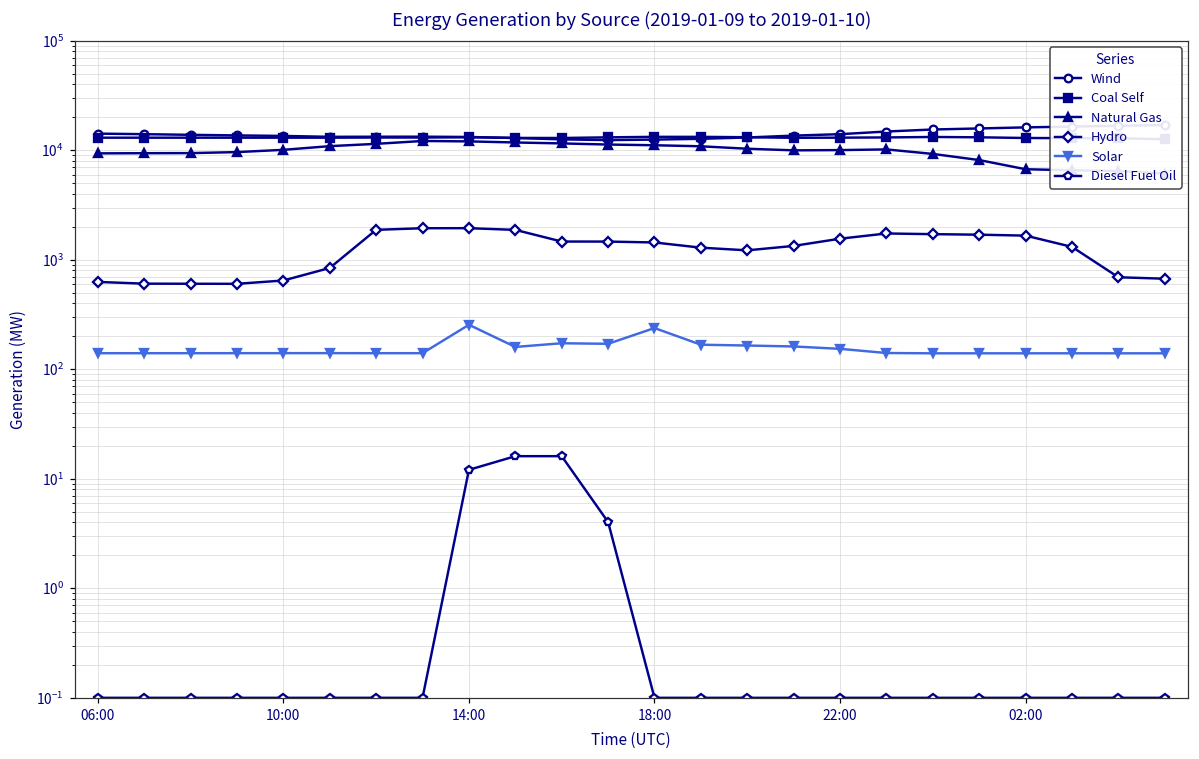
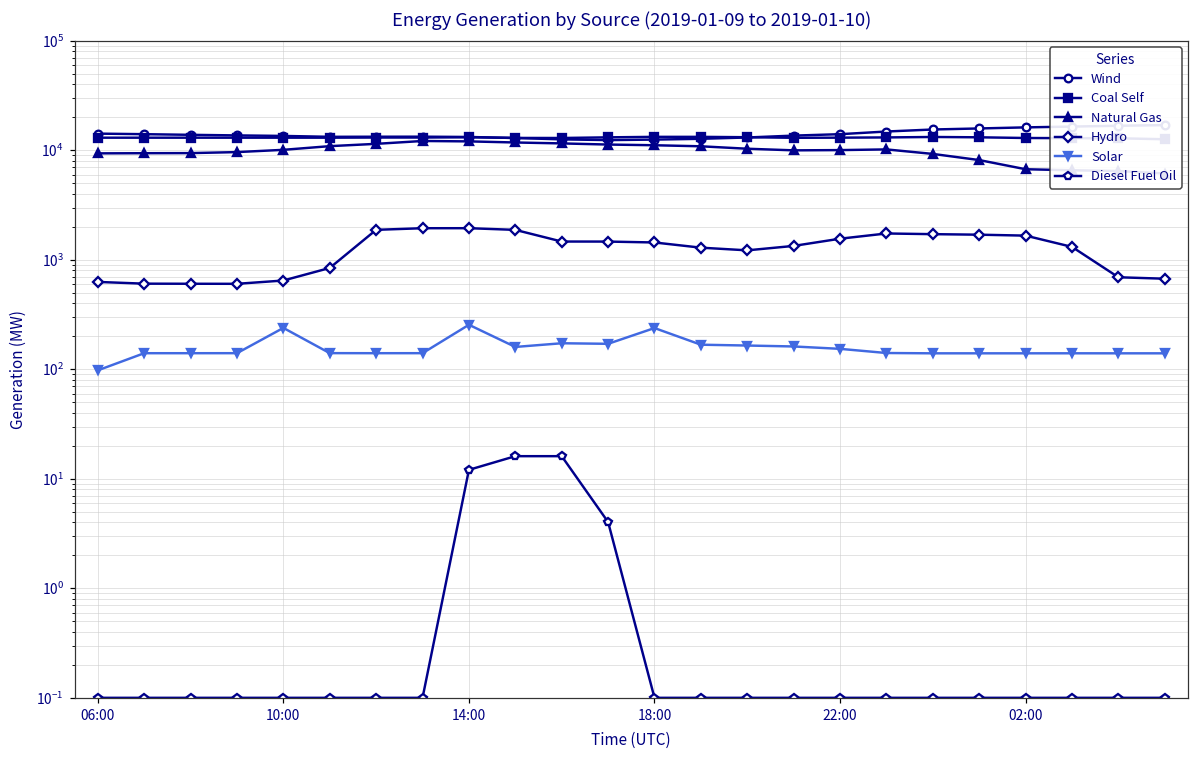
Solar, 06:00: 140 -> 100
Solar, 10:00: 140 -> 240
